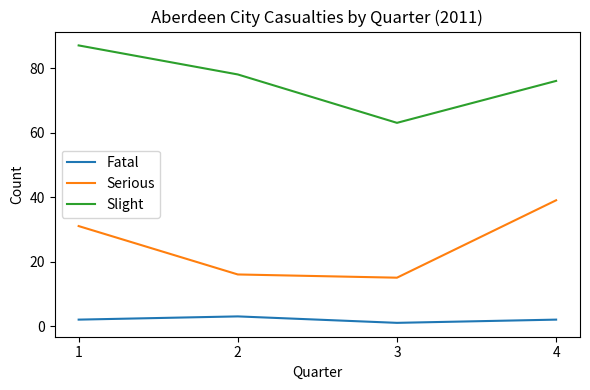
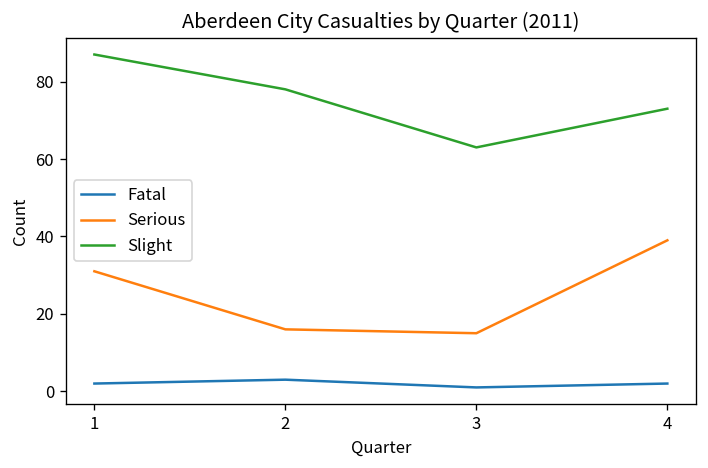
Slight, 4: 76 -> 73
